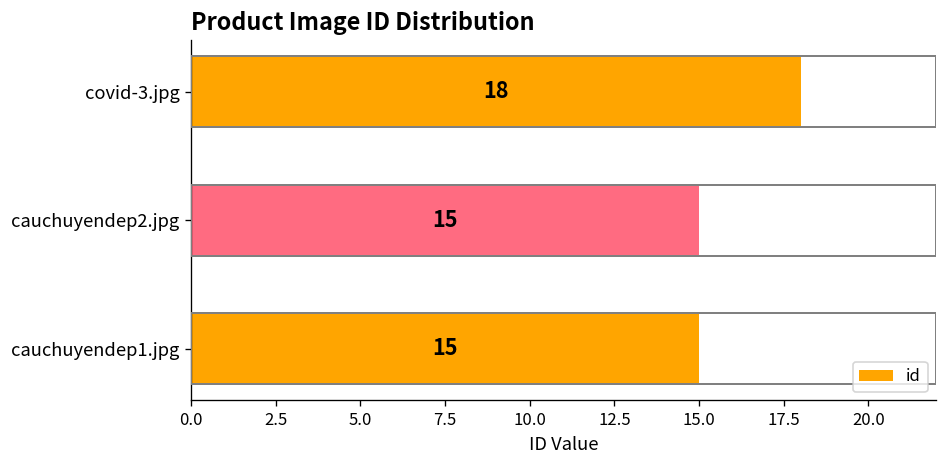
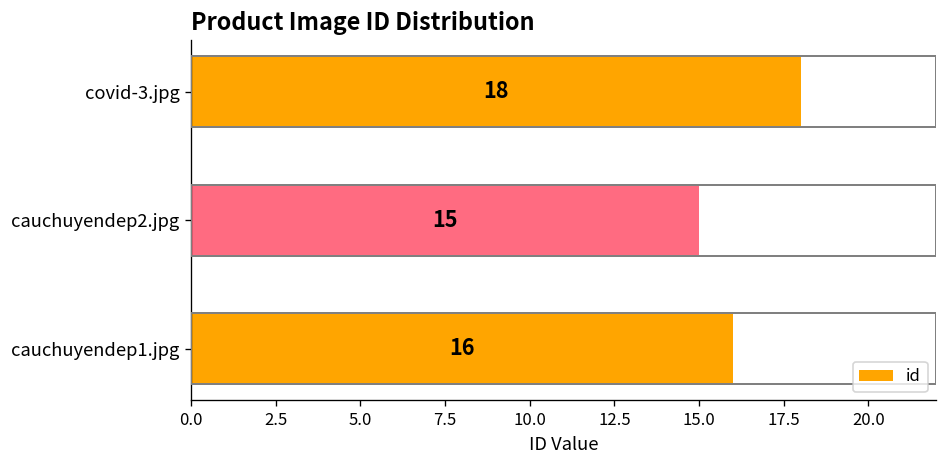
cauchuyendep1.jpg: 15 -> 16
